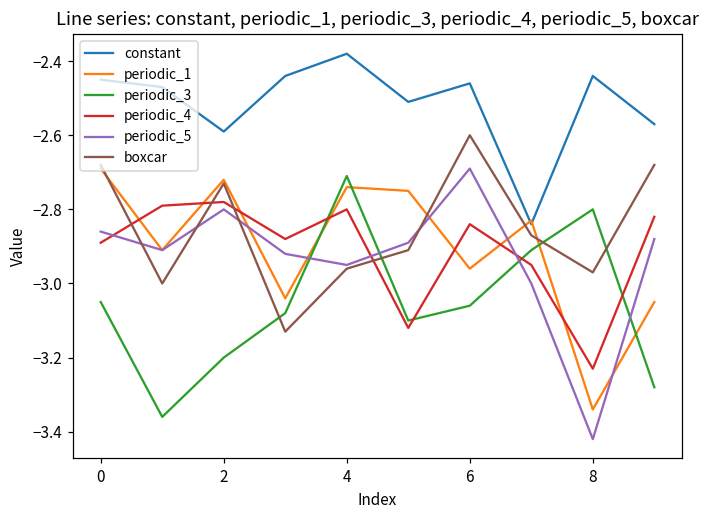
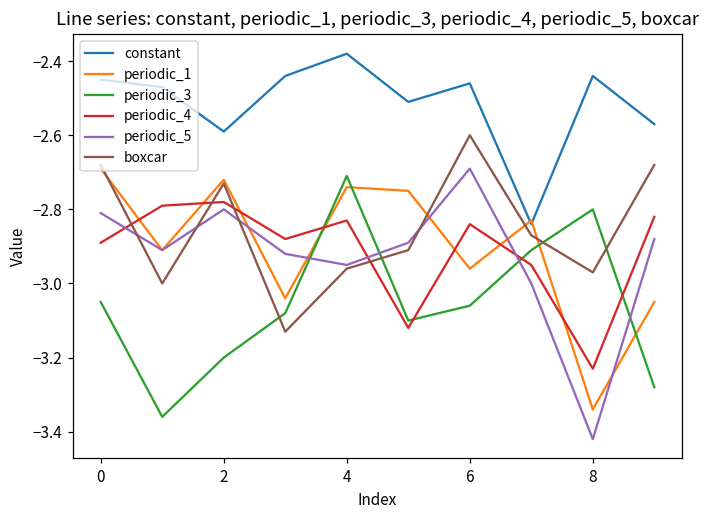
periodic_5, 0: -2.86 -> -2.81
periodic_4, 4: -2.80 -> -2.83
